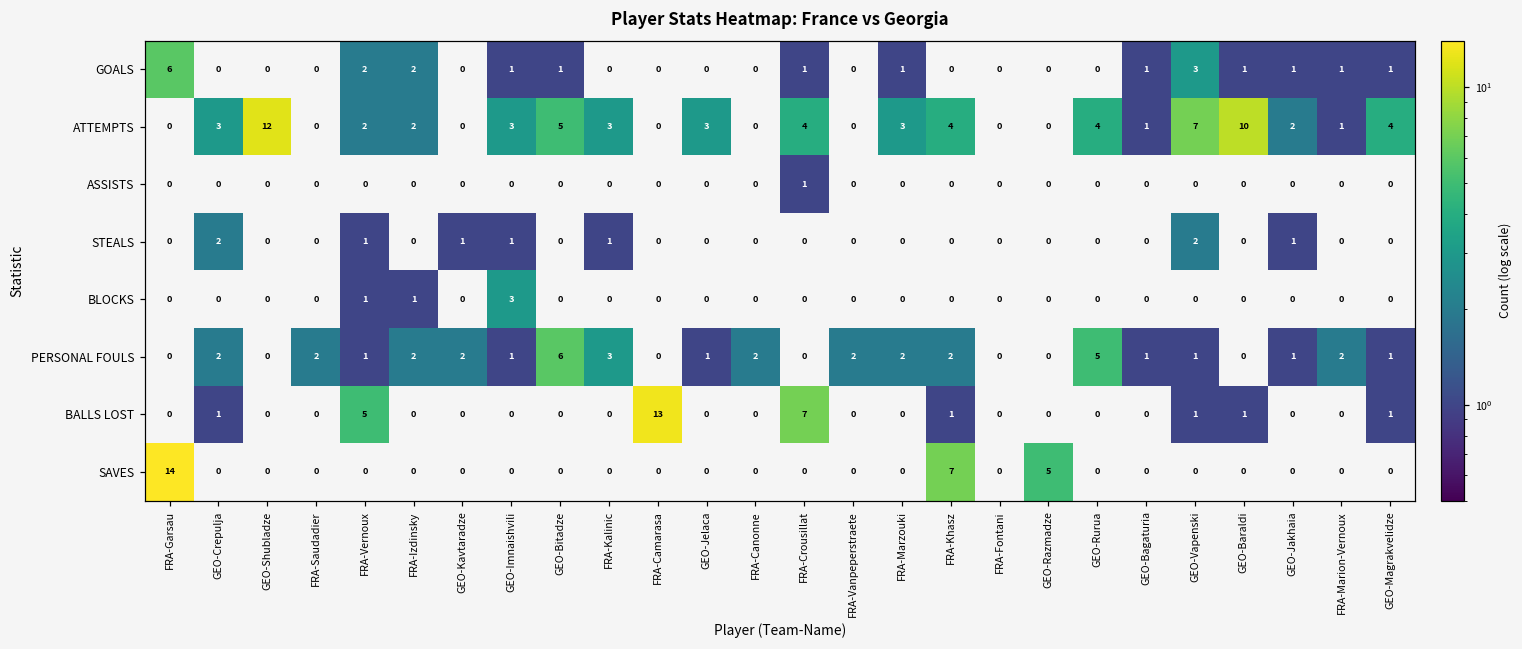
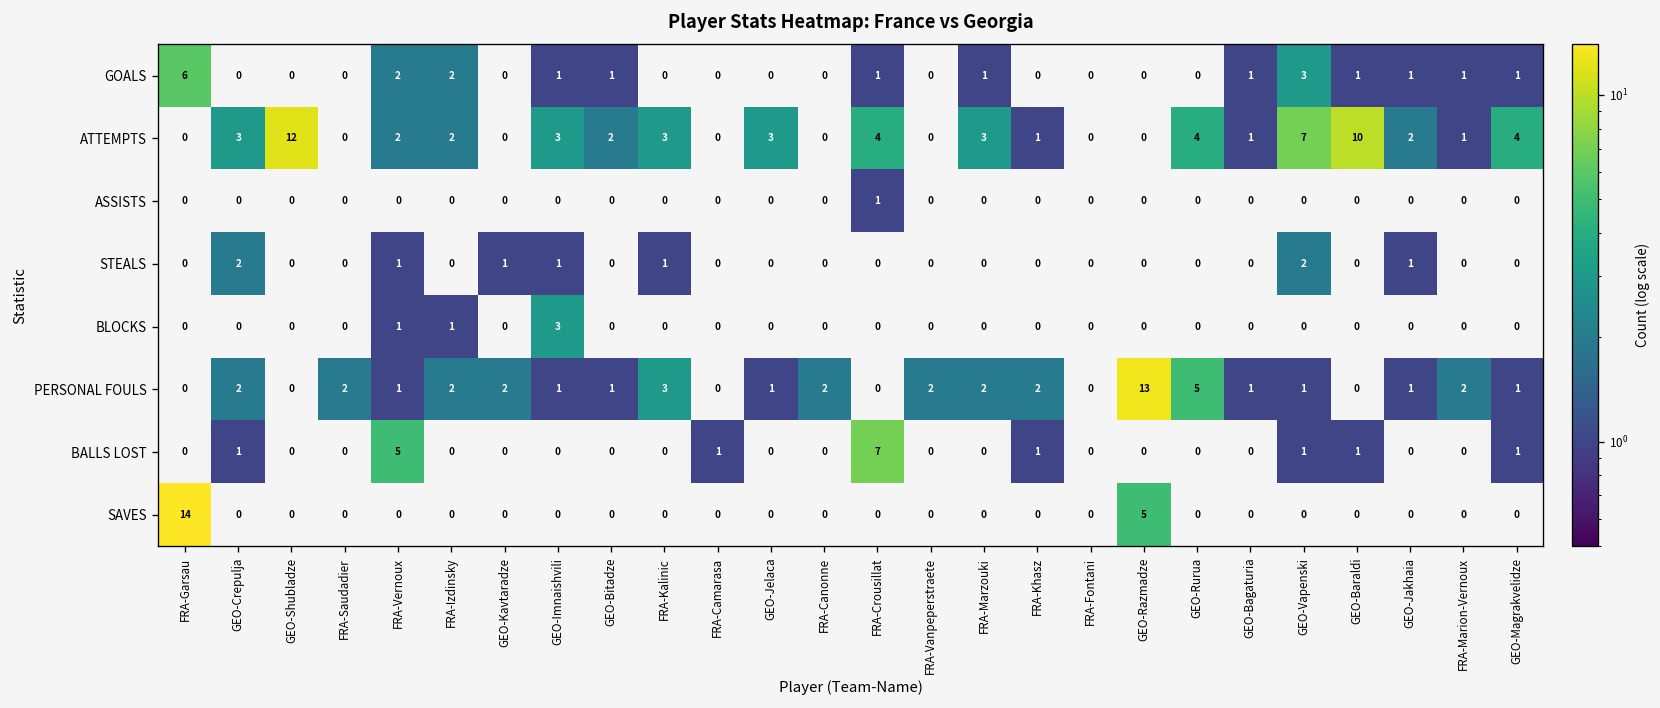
ATTEMPTS, GEO-Bitadze: 5 -> 2
ATTEMPTS, FRA-Khasz: 4 -> 1
PERSONAL FOULS, GEO-Bitadze: 6 -> 1
PERSONAL FOULS, GEO-Razmadze: 0 -> 13
BALLS LOST, FRA-Camarasa: 13 -> 1
SAVES, FRA-Khasz: 7 -> 0
